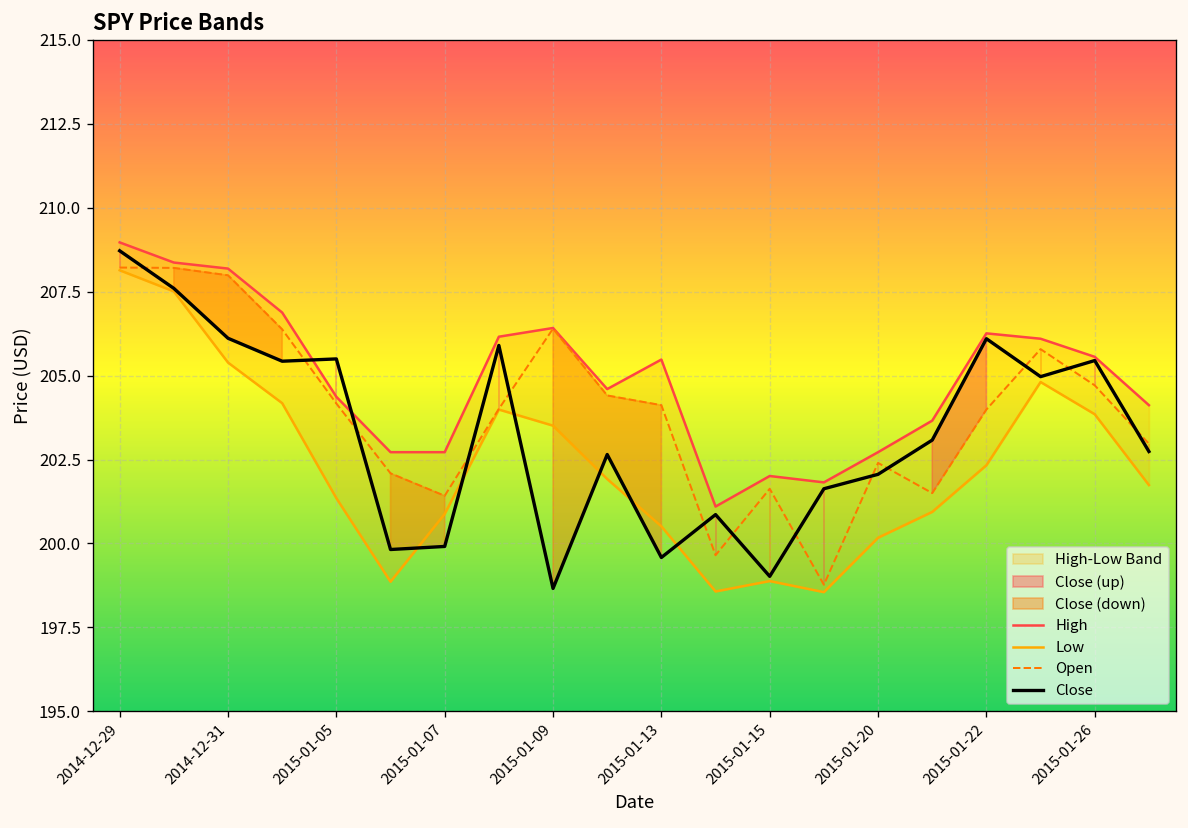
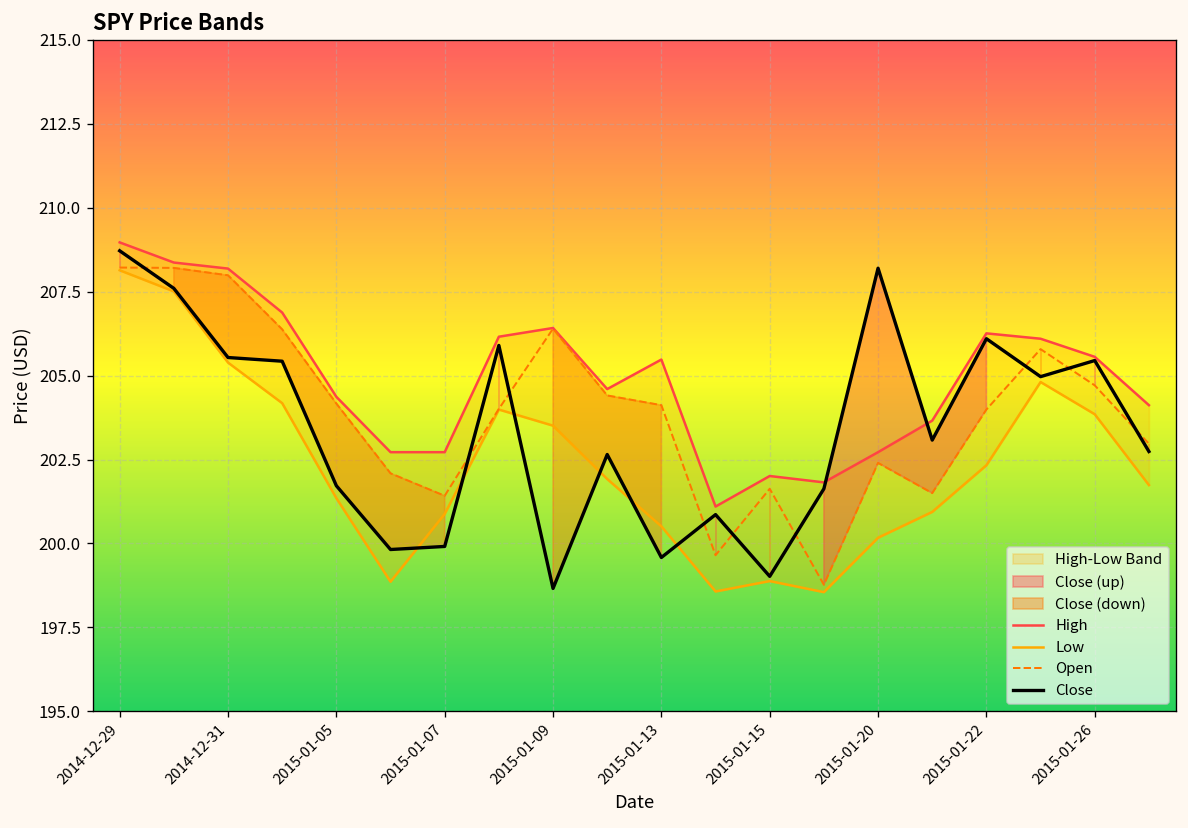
Close, 2014-12-31: 206.1 -> 205.5
Close, 2015-01-05: 205.5 -> 201.7
Close, 2015-01-20: 202.1 -> 208.2
